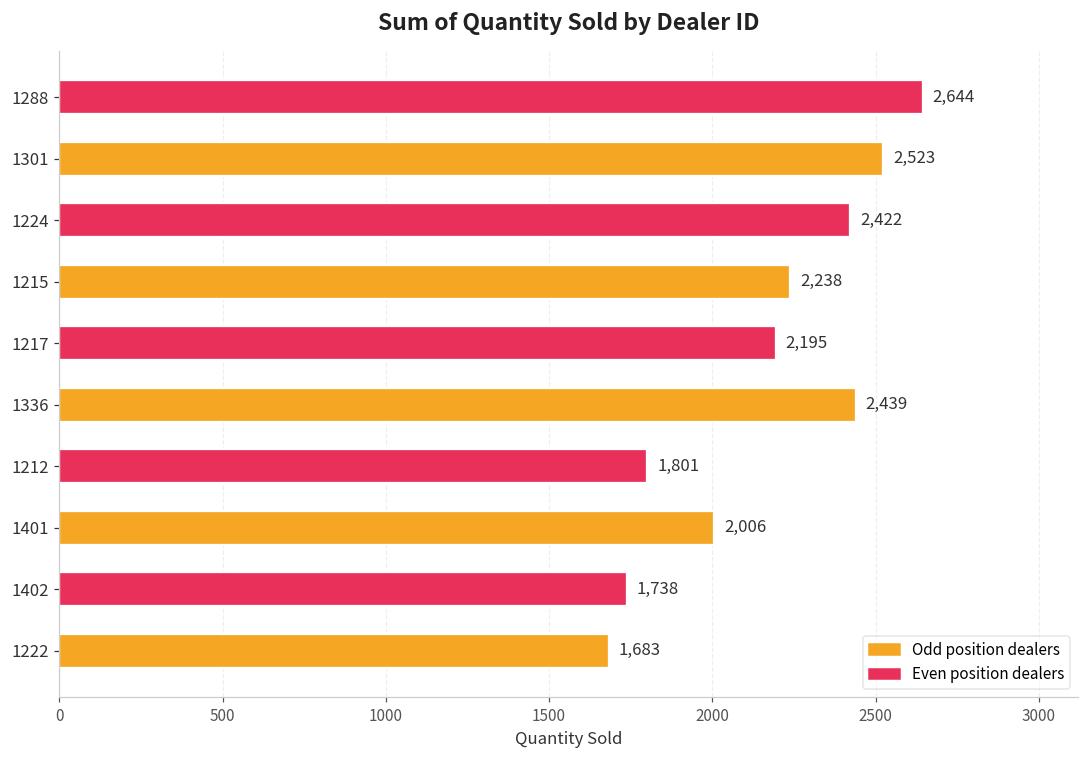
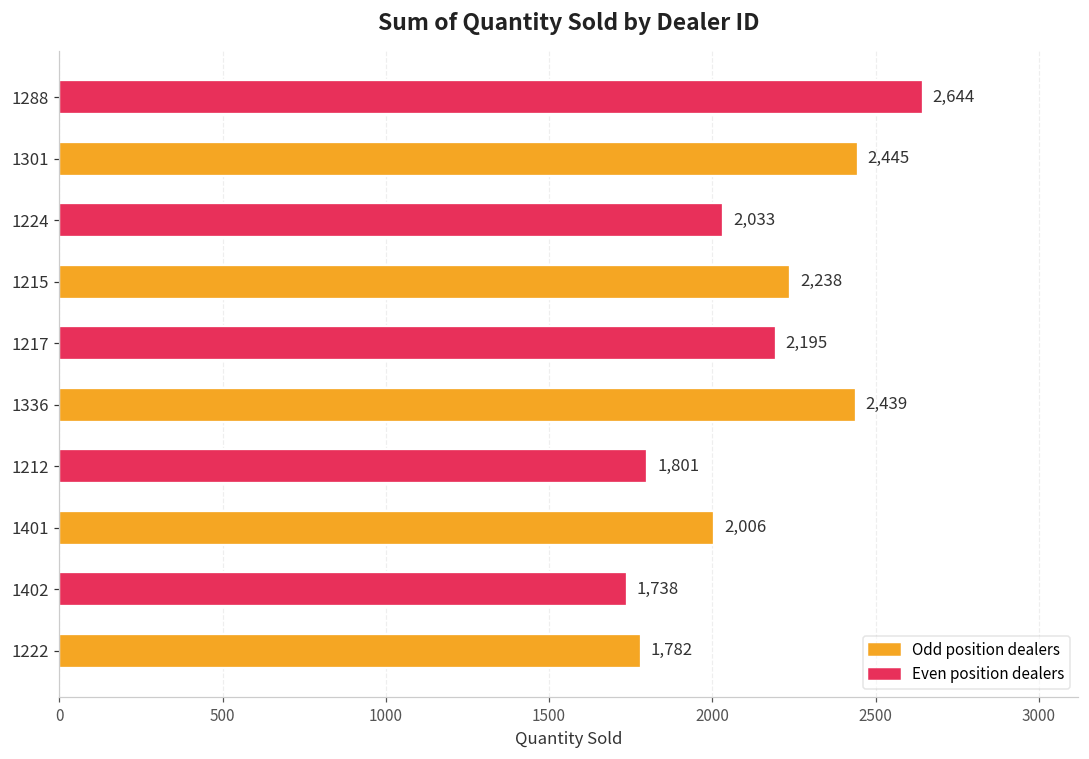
1301: 2,523 -> 2,445
1224: 2,422 -> 2,033
1222: 1,683 -> 1,782
